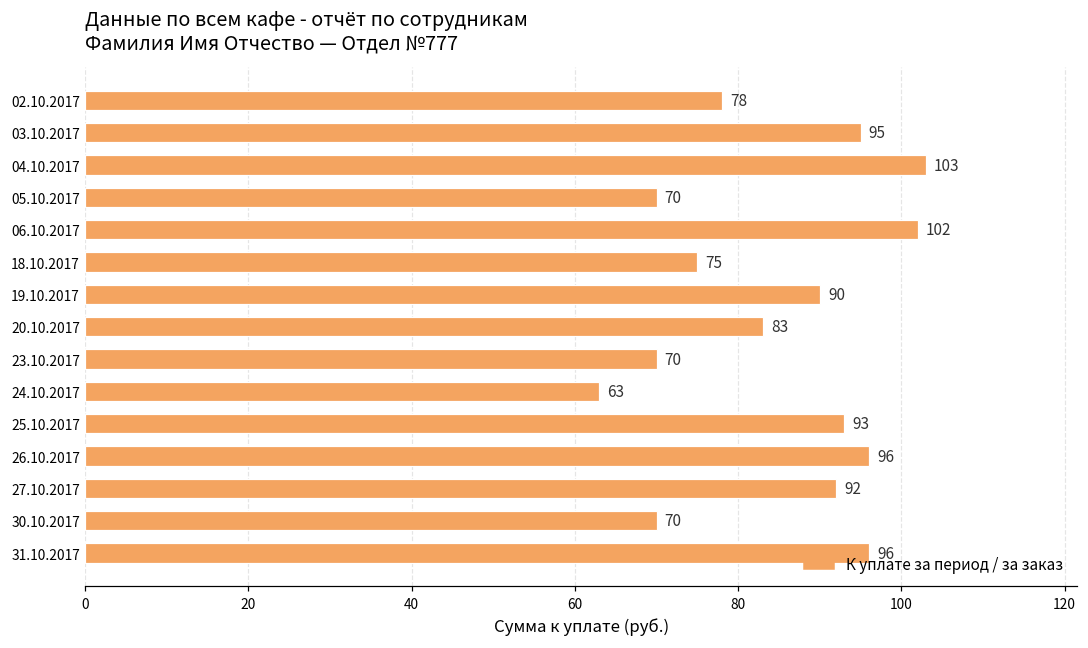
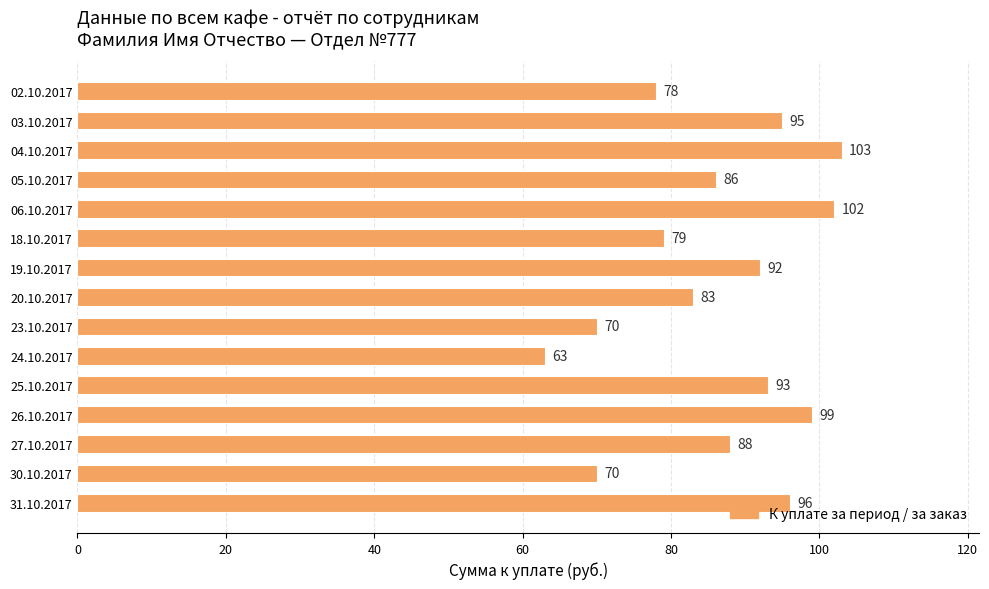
05.10.2017: 70 -> 86
18.10.2017: 75 -> 79
19.10.2017: 90 -> 92
26.10.2017: 96 -> 99
27.10.2017: 92 -> 88
